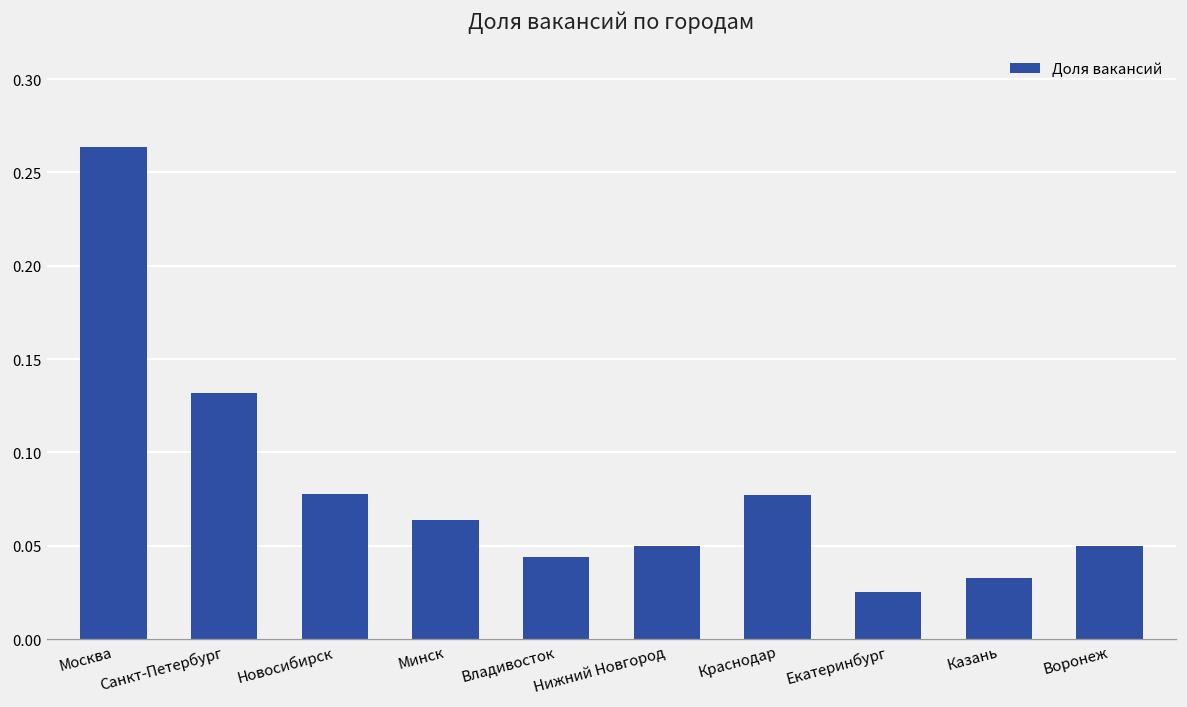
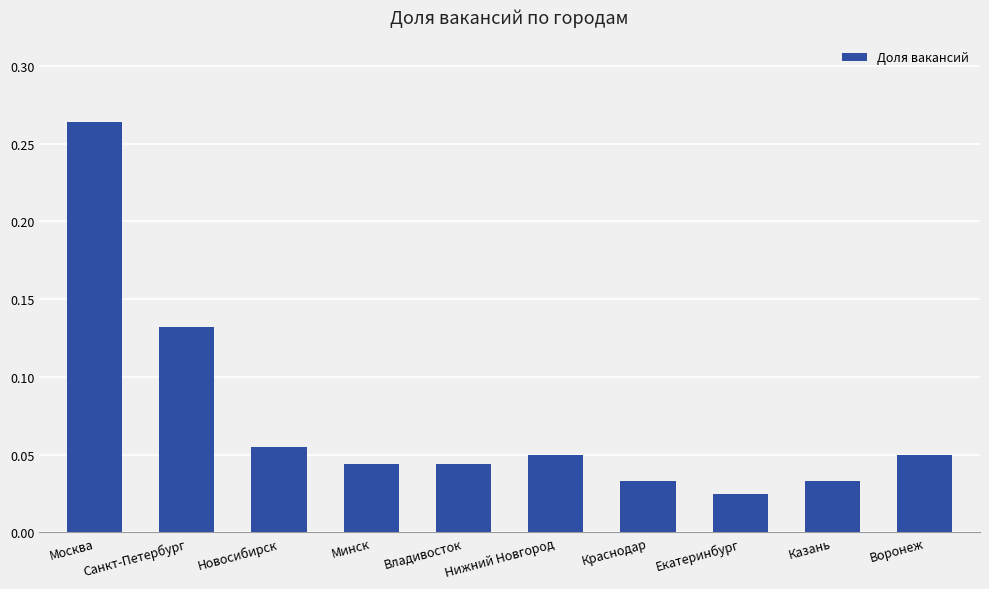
Новосибирск: 0.078 -> 0.055
Минск: 0.064 -> 0.044
Краснодар: 0.077 -> 0.033
